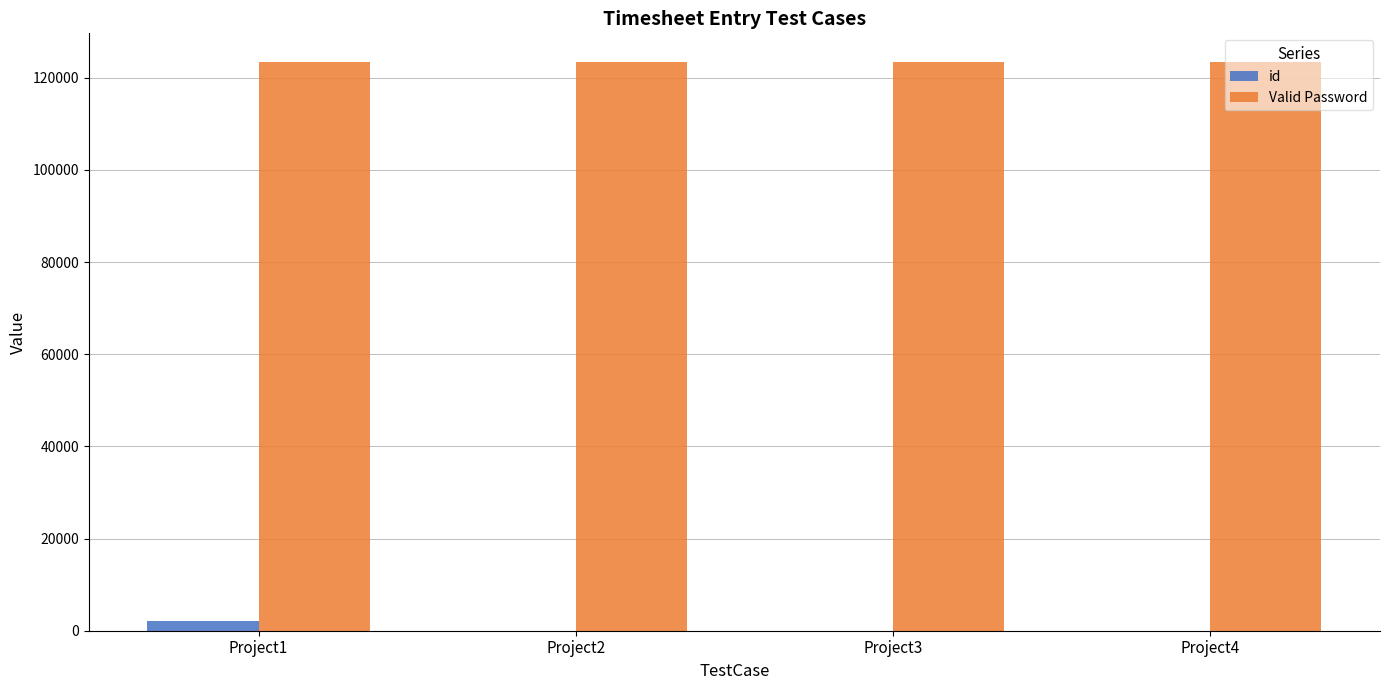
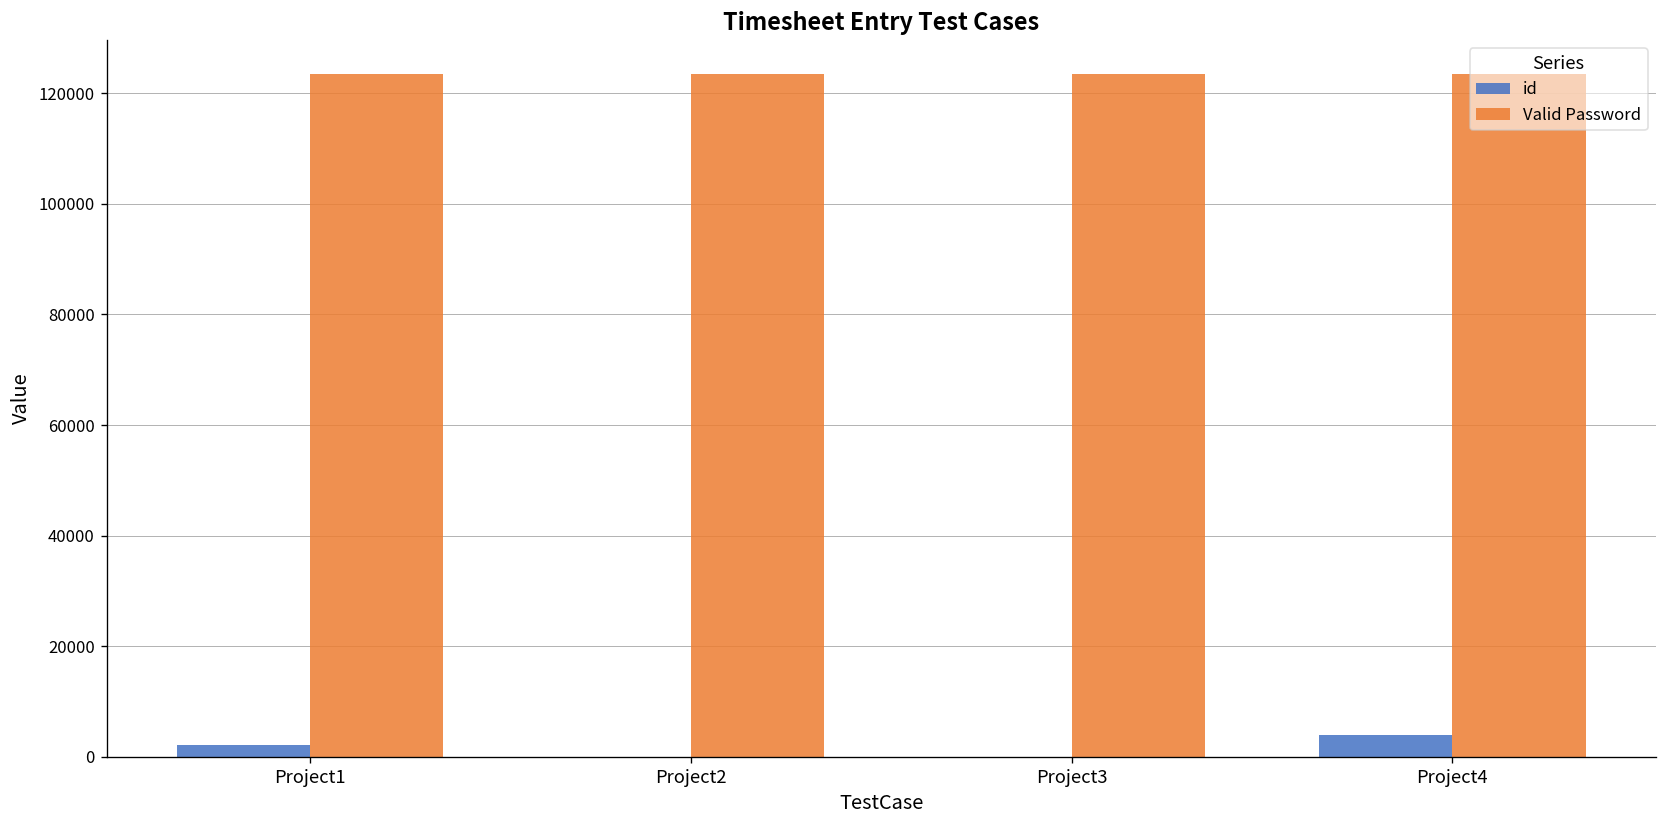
id, Project4: 0 -> 4000
